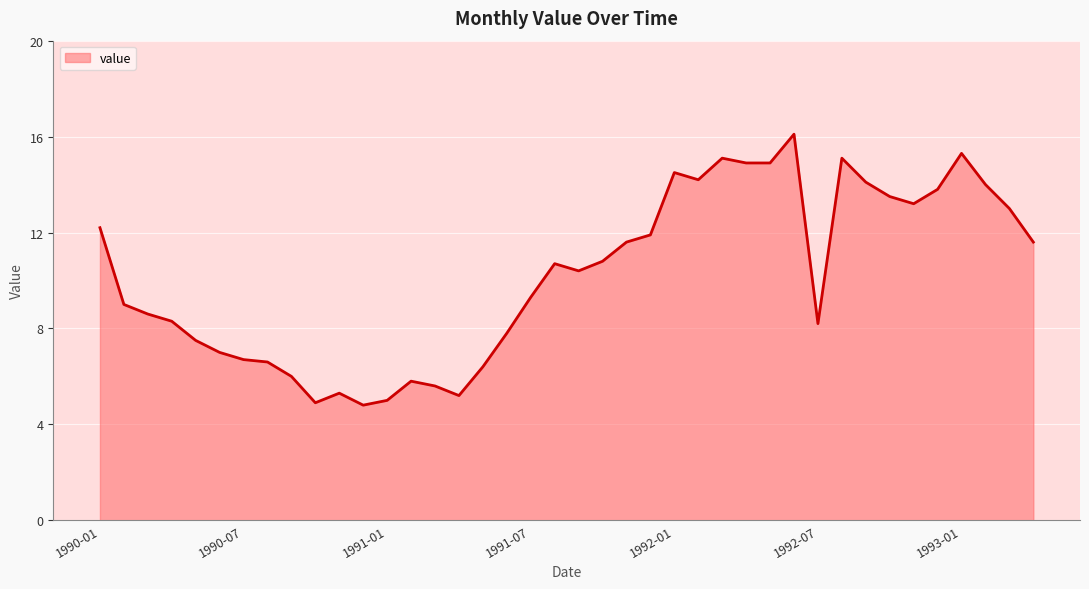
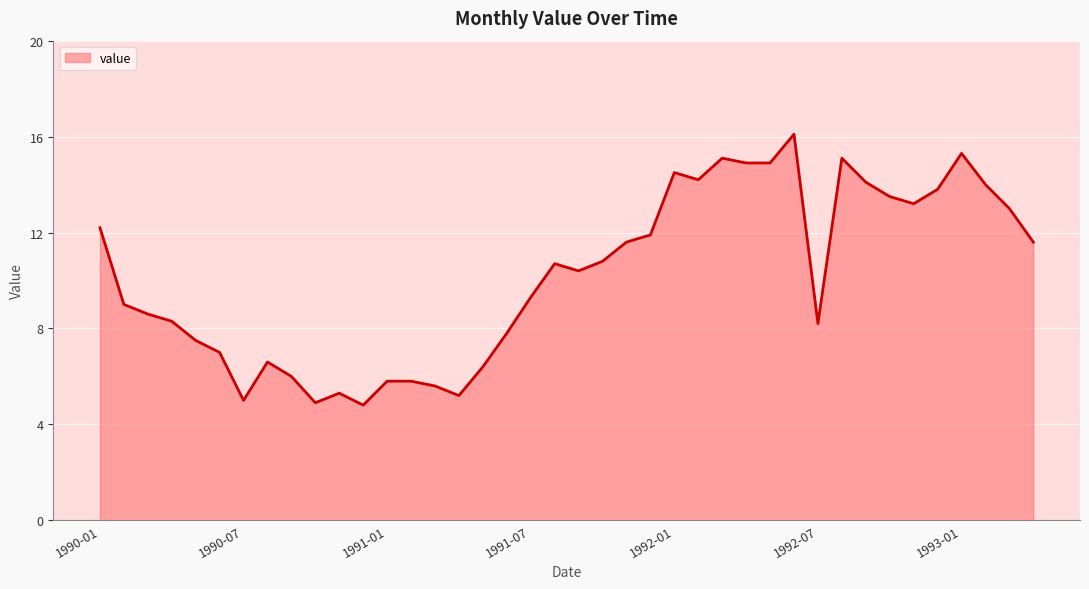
1990-07: 6.7 -> 5.0
1991-01: 5.0 -> 5.8
